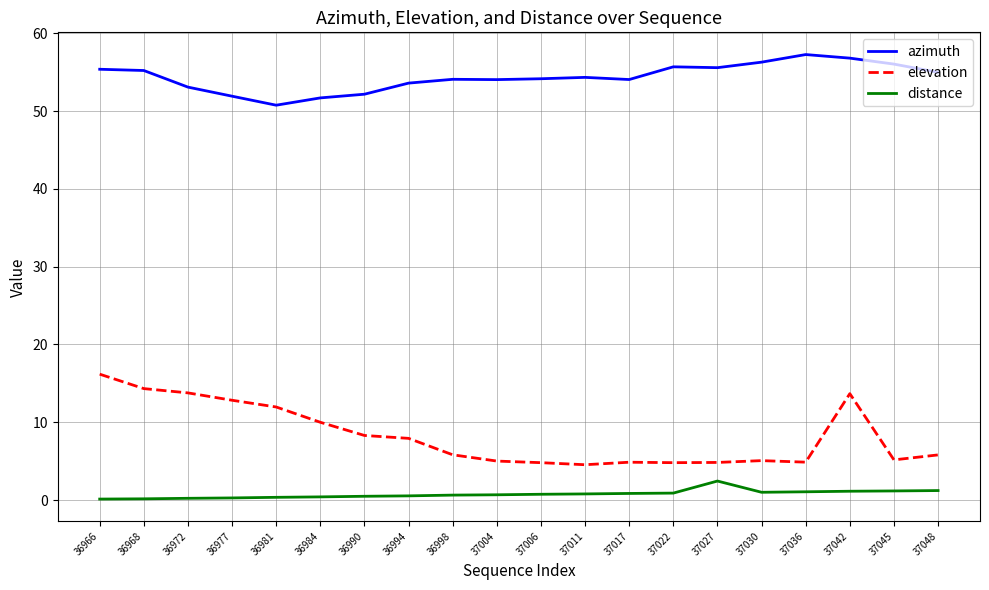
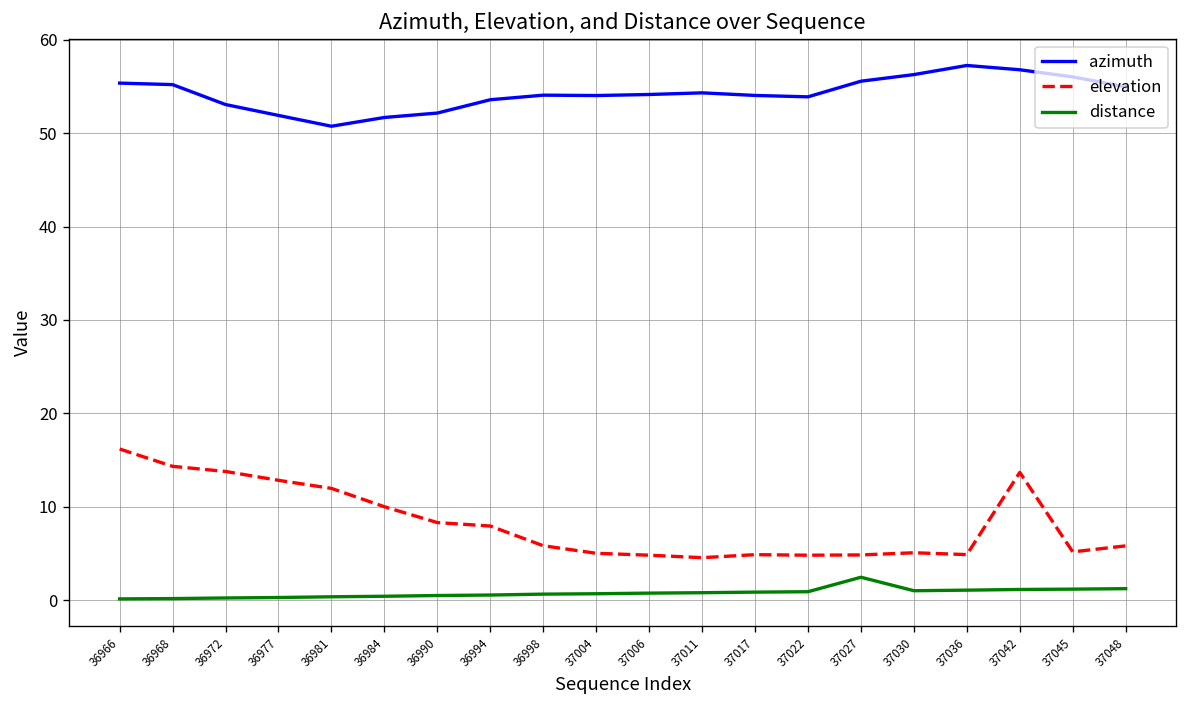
azimuth, 37022: 56 -> 54
